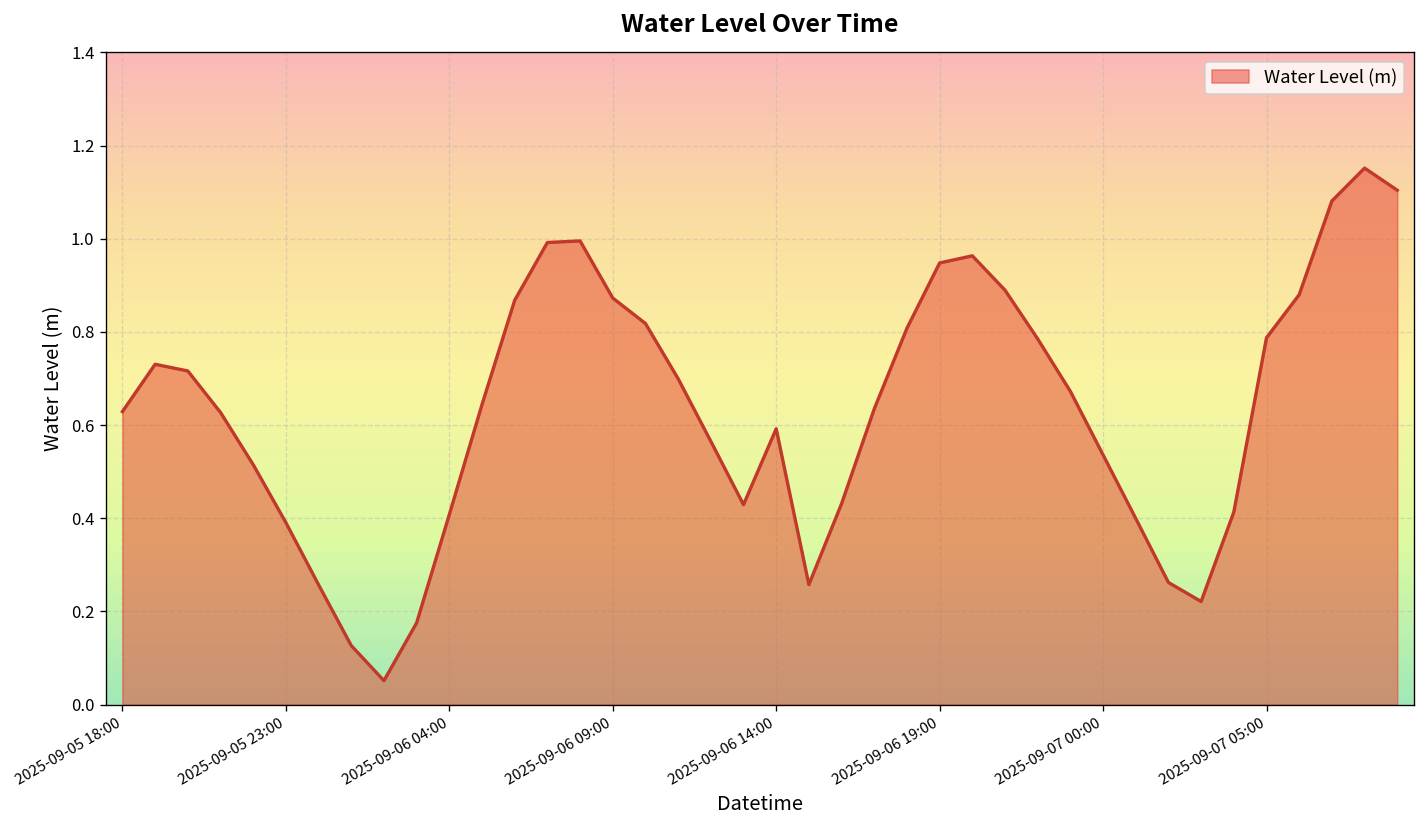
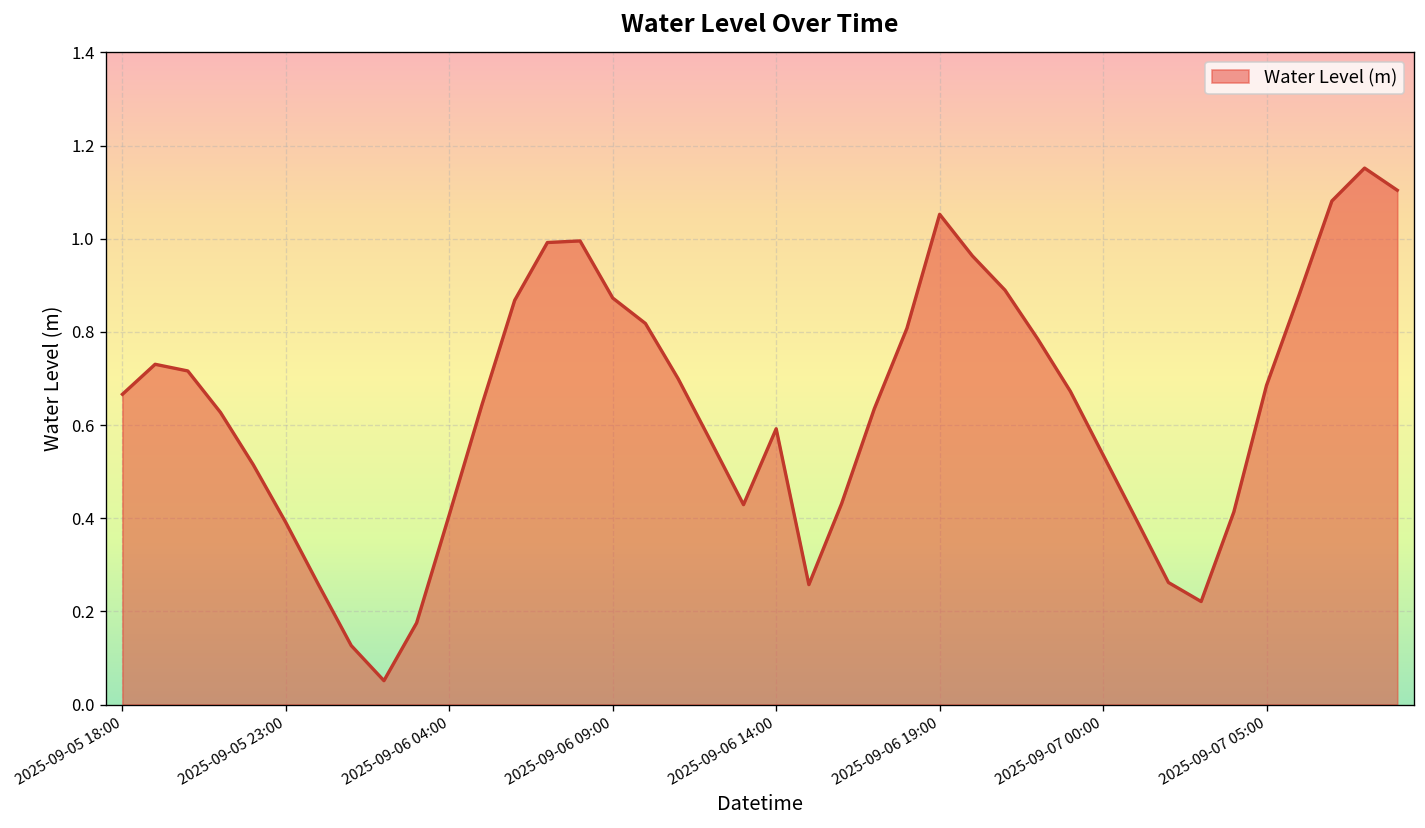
2025-09-05 18:00: 0.63 -> 0.67
2025-09-06 19:00: 0.95 -> 1.05
2025-09-07 05:00: 0.79 -> 0.69
